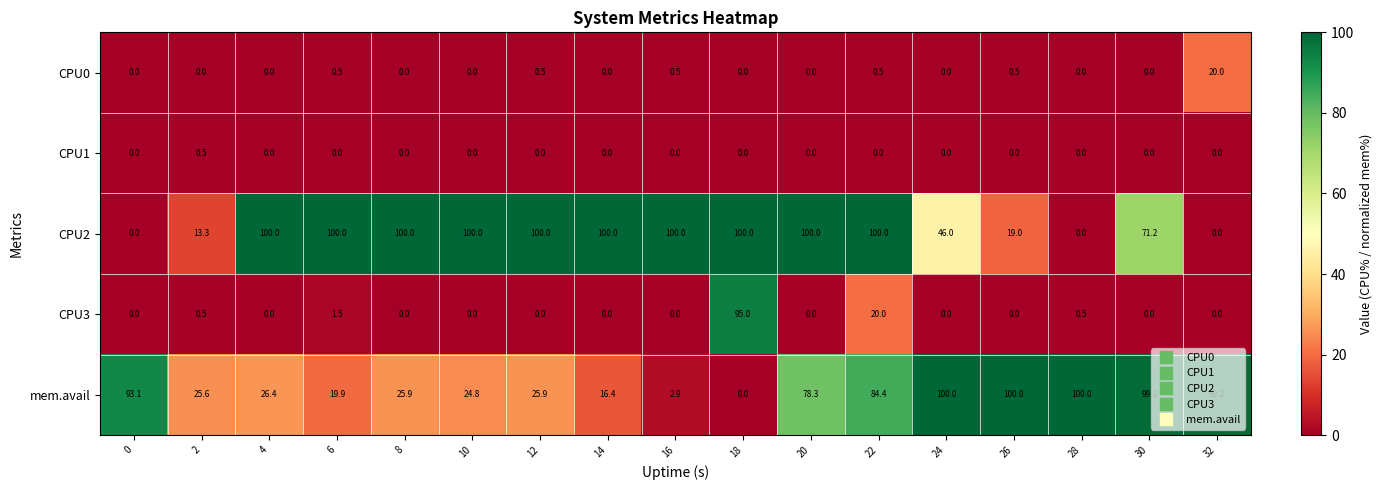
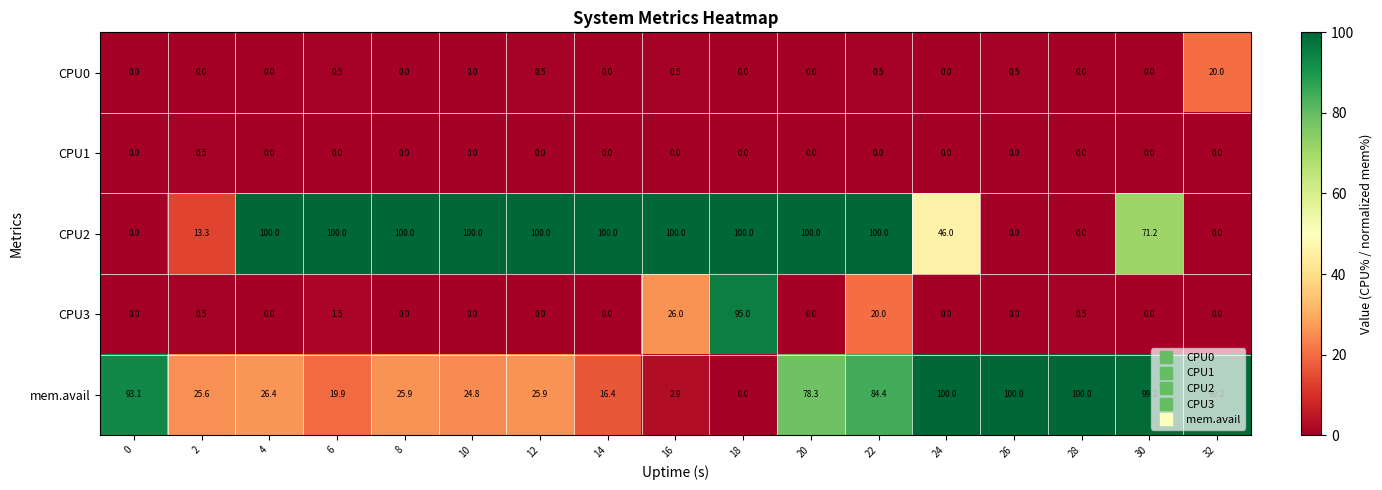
CPU2, 26: 19.0 -> 0.0
CPU3, 16: 0.0 -> 26.0
